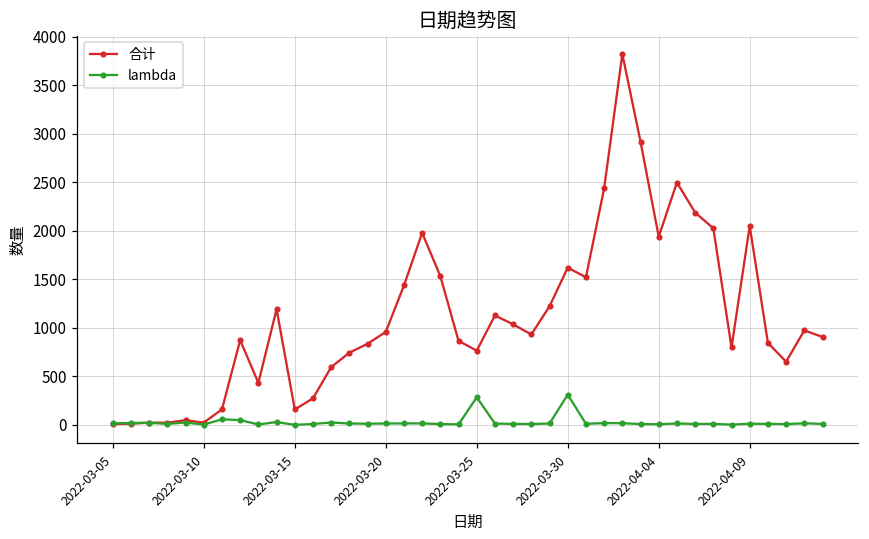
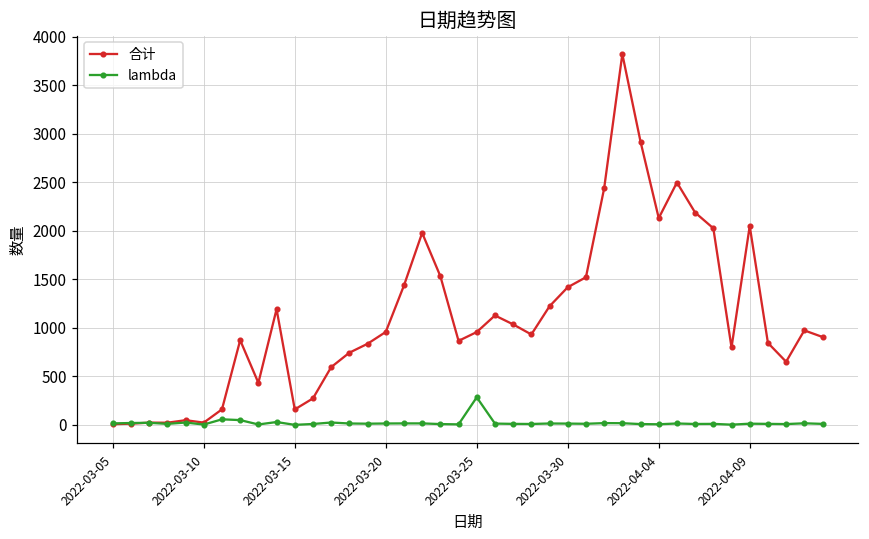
合计, 2022-03-25: 800 -> 1000
合计, 2022-03-30: 1600 -> 1400
lambda, 2022-03-30: 300 -> 0
合计, 2022-04-04: 1900 -> 2100
